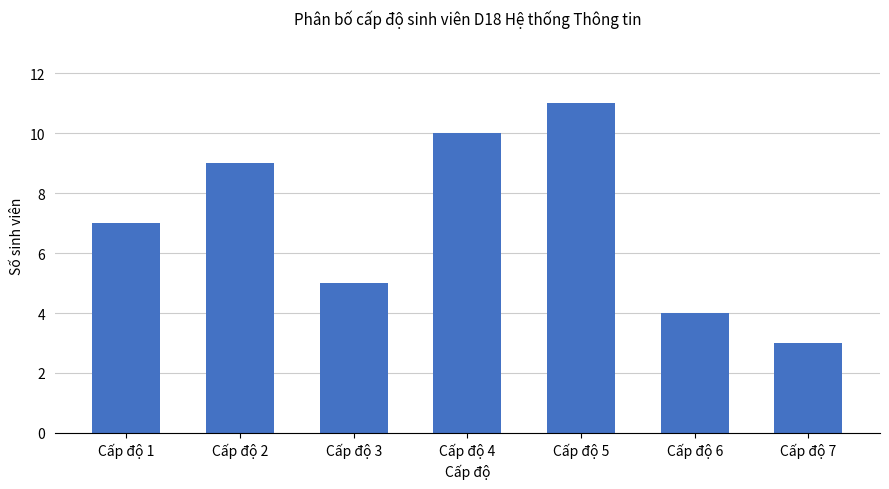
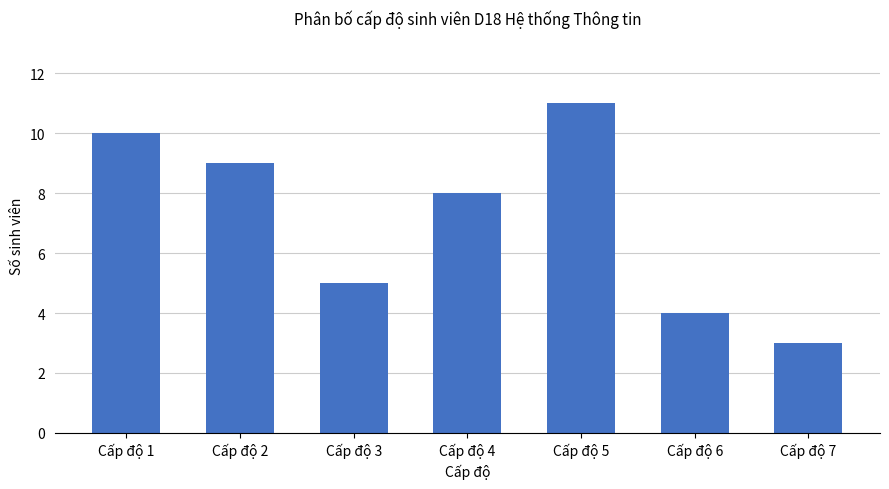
Cấp độ 1: 7 -> 10
Cấp độ 4: 10 -> 8
